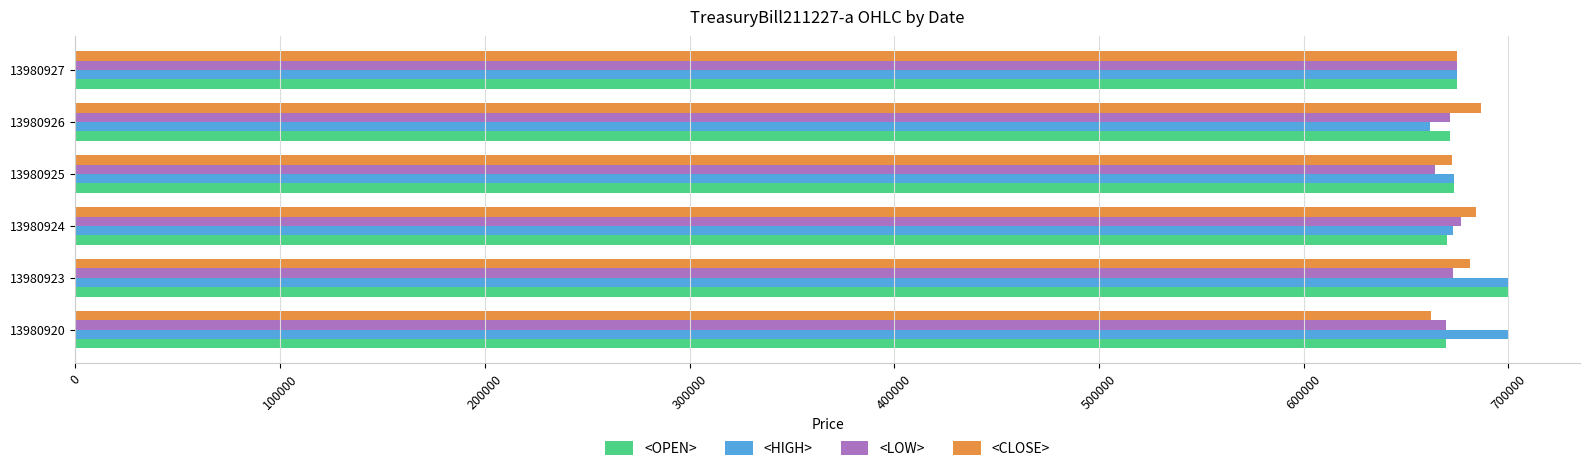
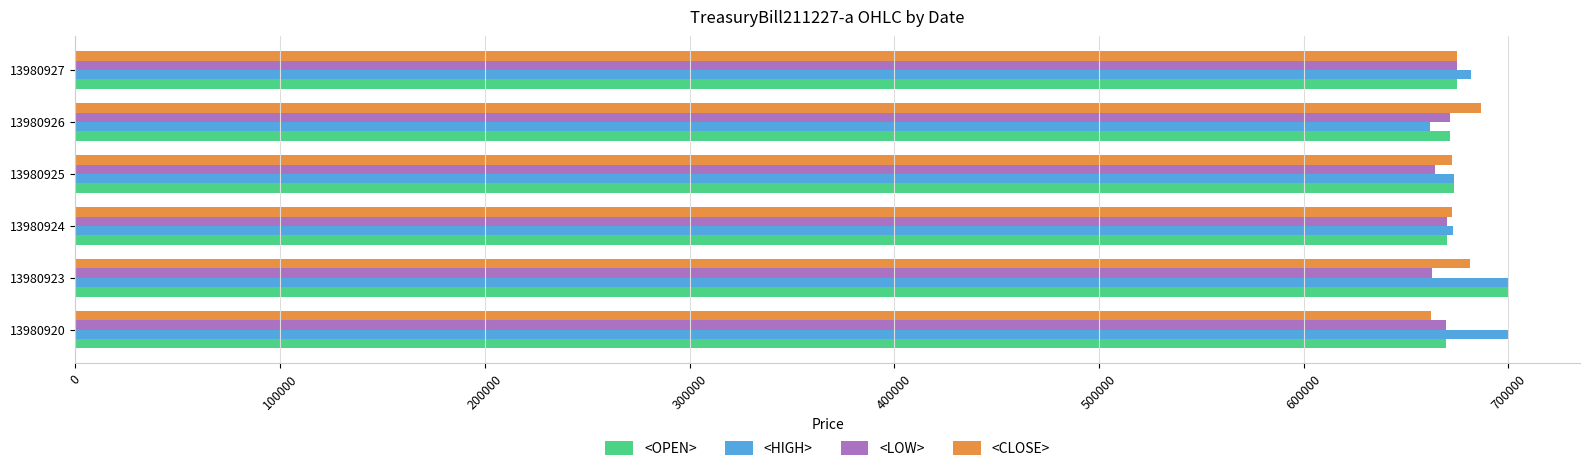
<HIGH>, 13980927: 675000 -> 682000
<CLOSE>, 13980924: 684000 -> 672000
<LOW>, 13980924: 677000 -> 670000
<LOW>, 13980923: 673000 -> 663000
